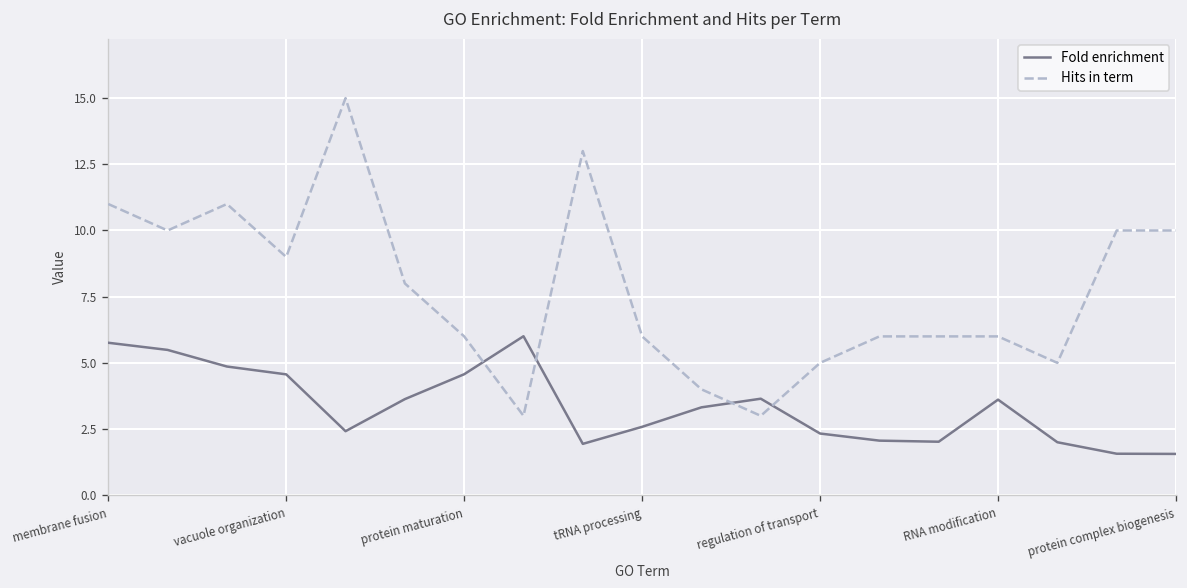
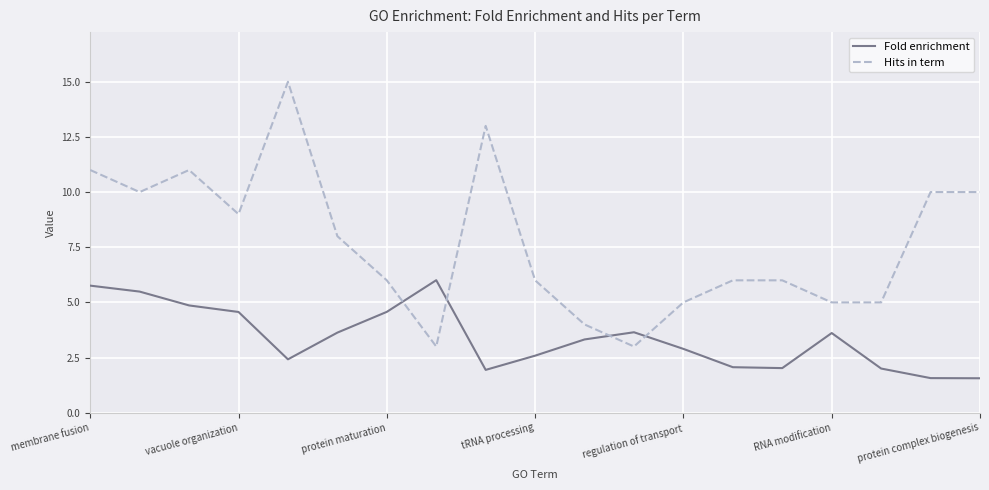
Fold enrichment, regulation of transport: 2.3 -> 2.9
Hits in term, RNA modification: 6 -> 5
